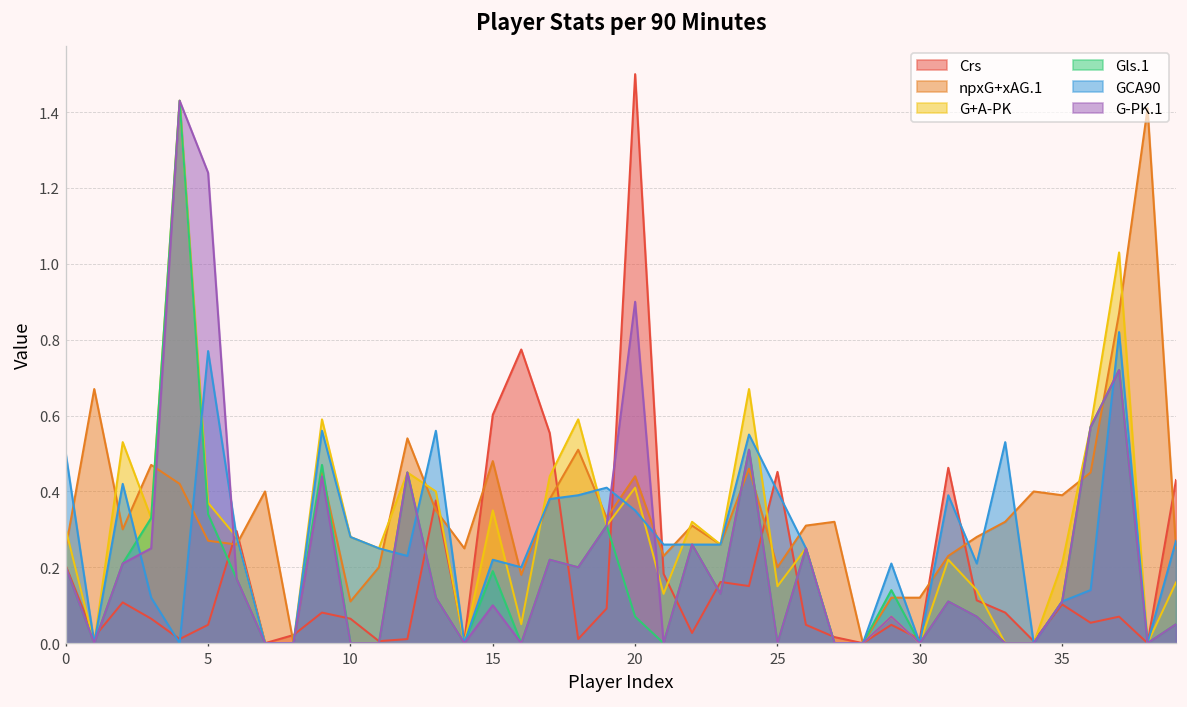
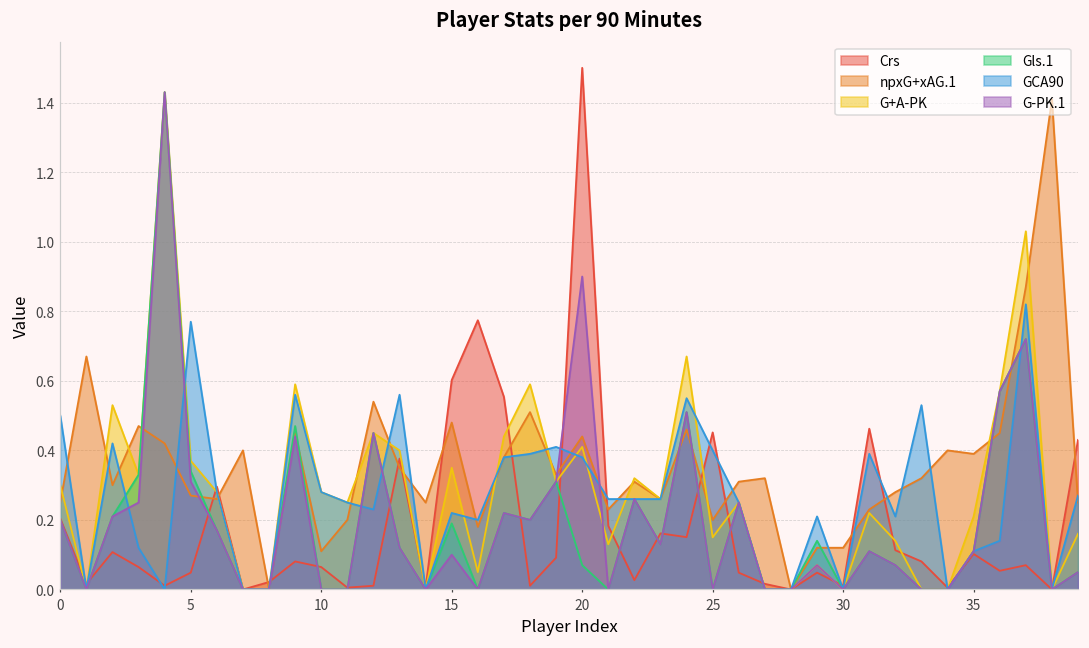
G-PK.1, 5: 1.24 -> 0.31
GCA90, 20: 0.35 -> 0.38
